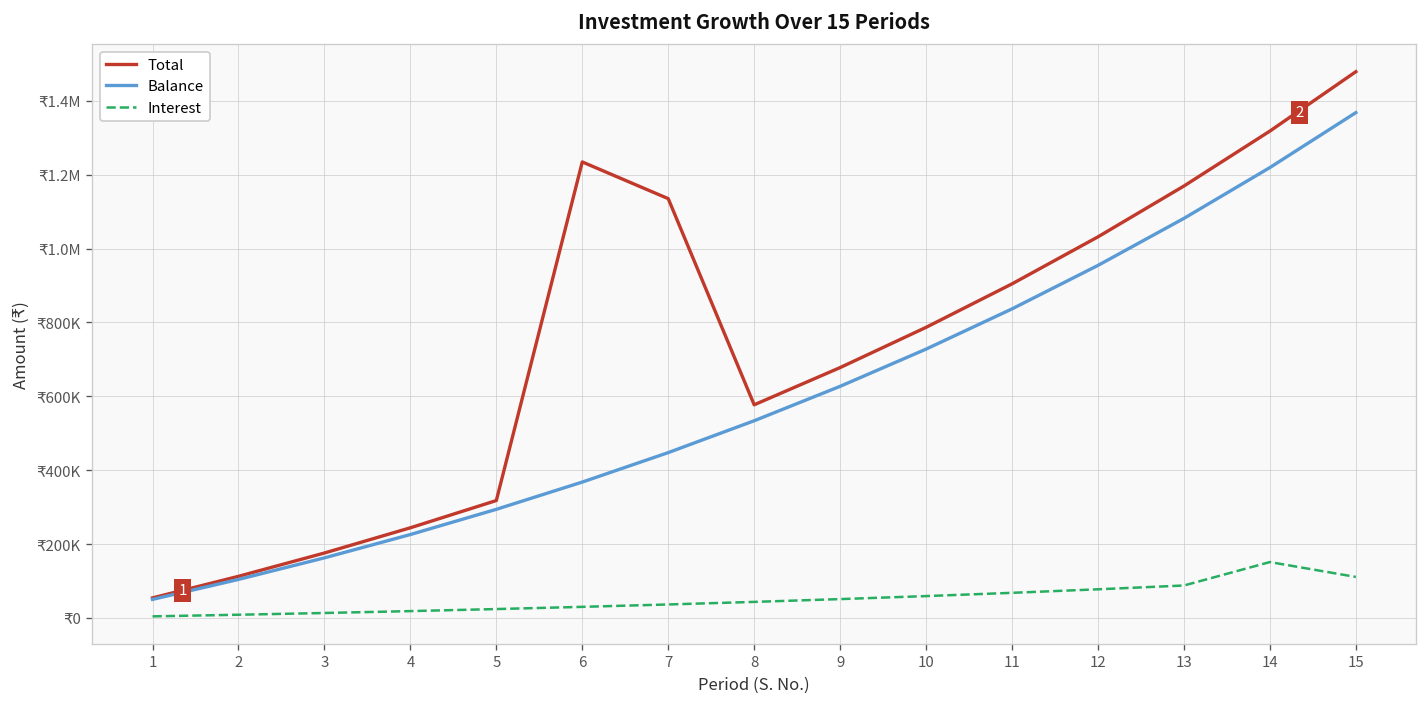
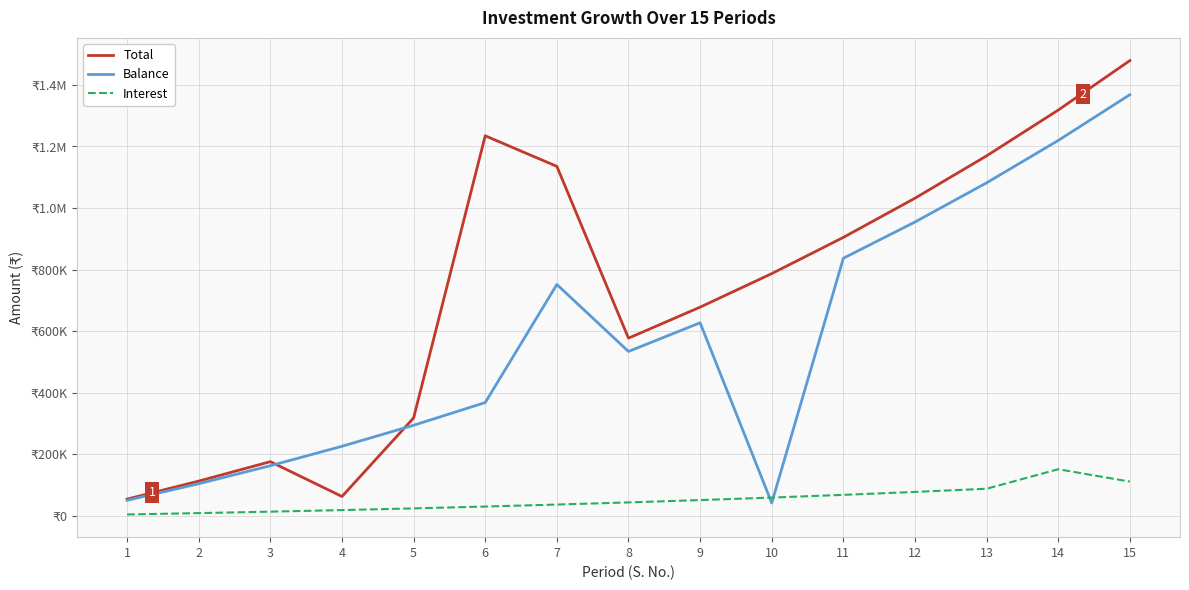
Total, 4: ₹240000 -> ₹60000
Balance, 7: ₹450000 -> ₹750000
Balance, 10: ₹730000 -> ₹40000
